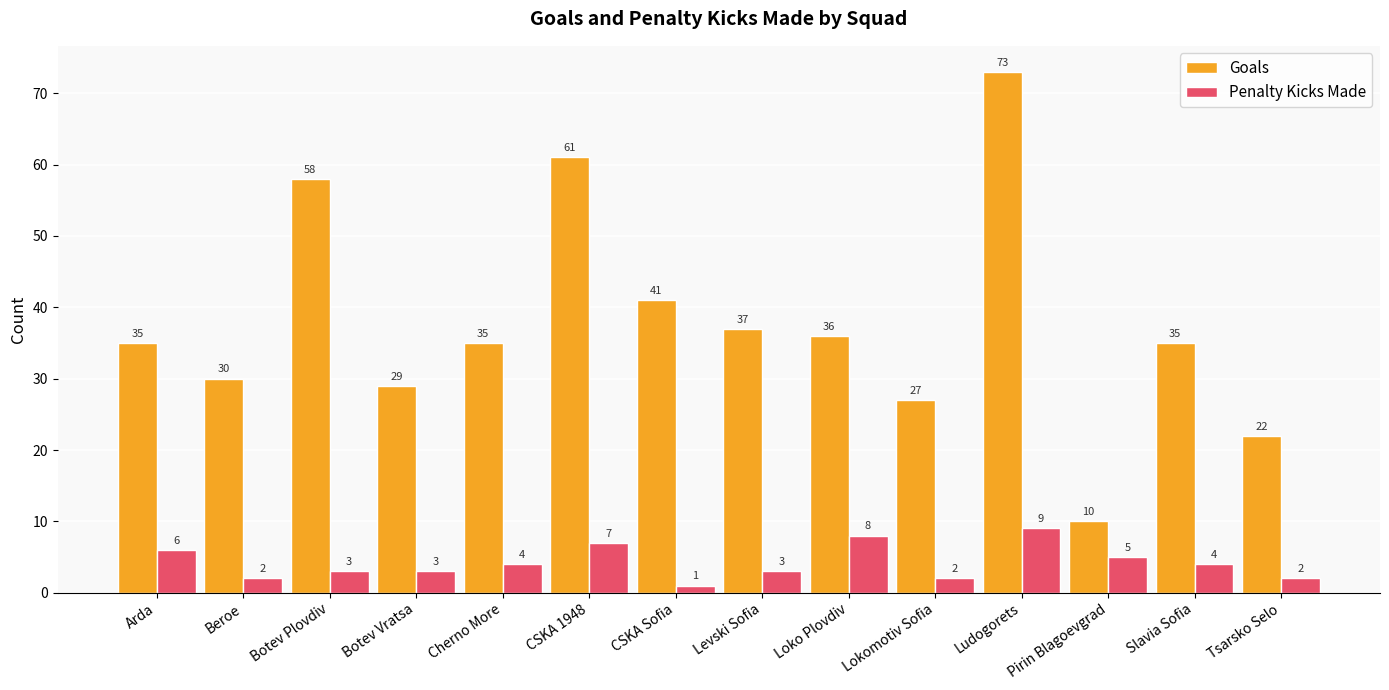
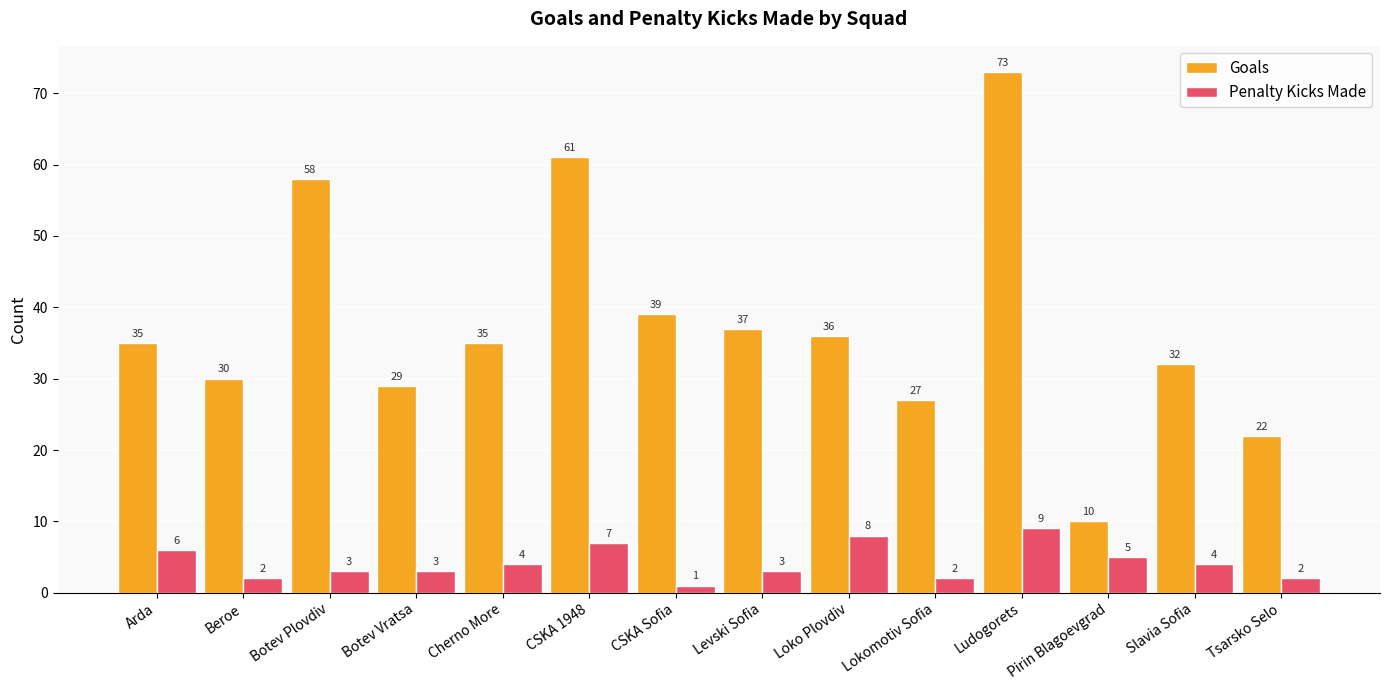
Goals, CSKA Sofia: 41 -> 39
Goals, Slavia Sofia: 35 -> 32
